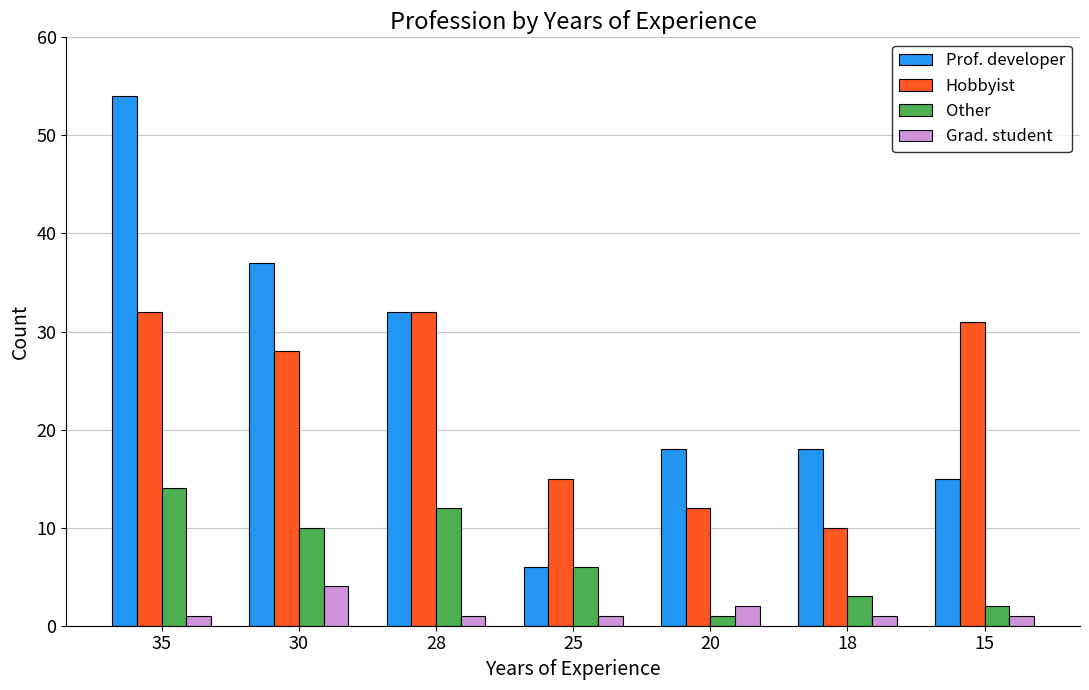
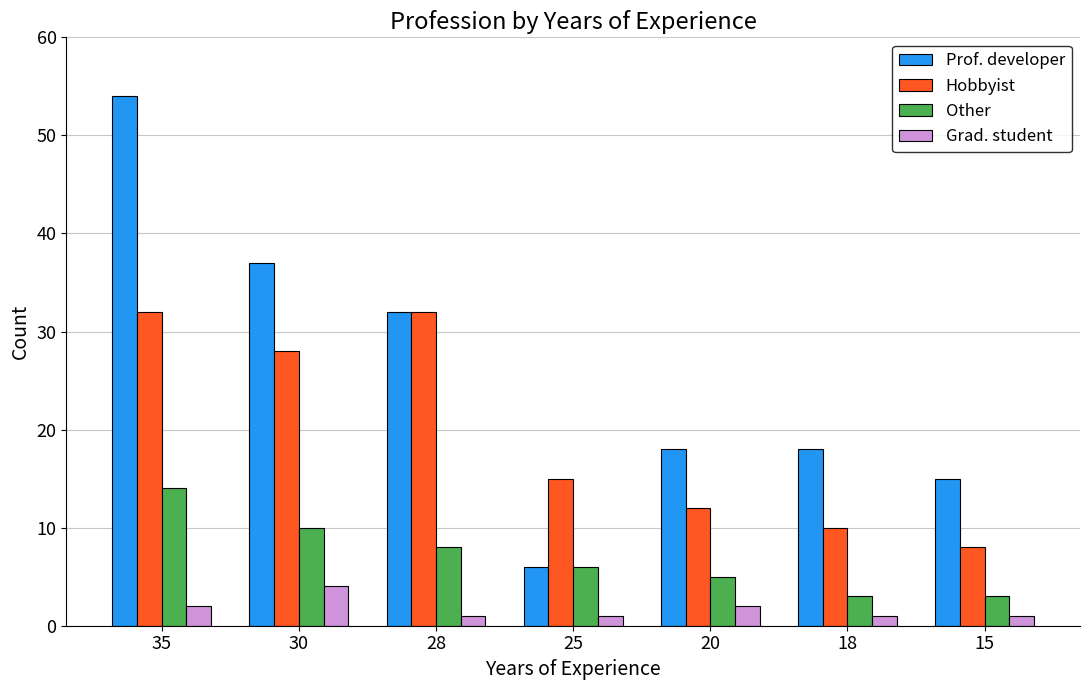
Grad. student, 35: 1 -> 2
Other, 28: 12 -> 8
Other, 20: 1 -> 5
Hobbyist, 15: 31 -> 8
Other, 15: 2 -> 3
